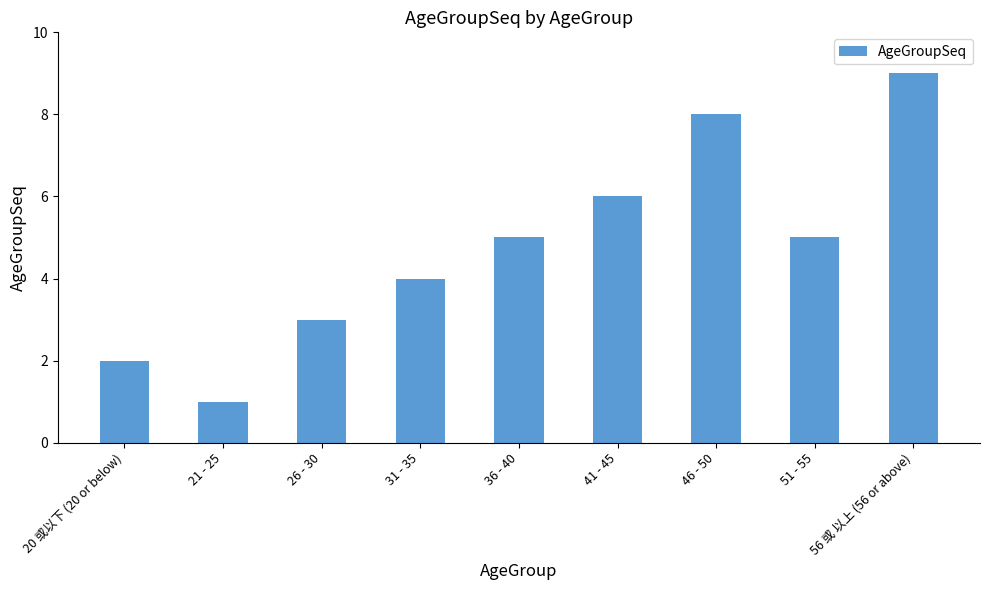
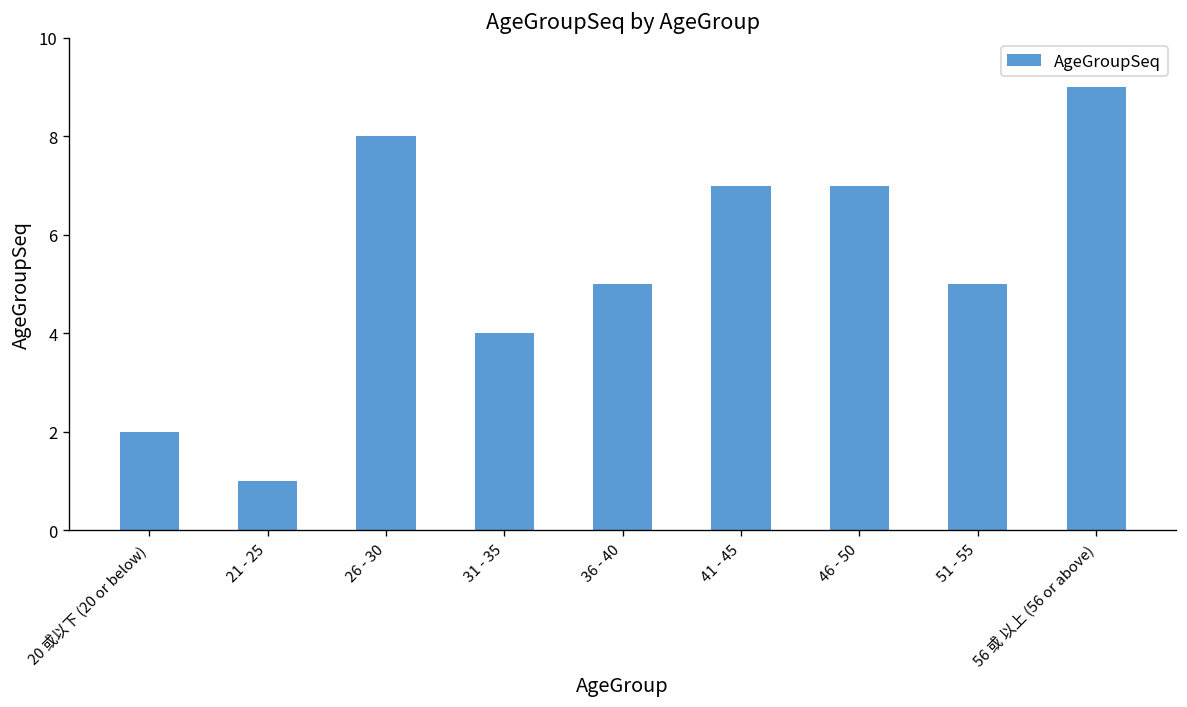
26 - 30: 3 -> 8
41 - 45: 6 -> 7
46 - 50: 8 -> 7
